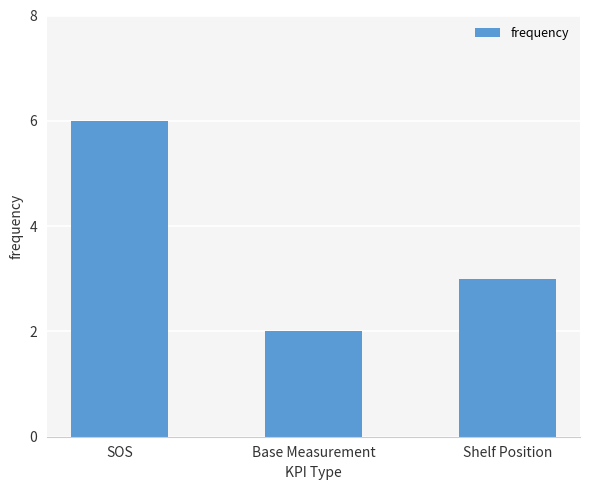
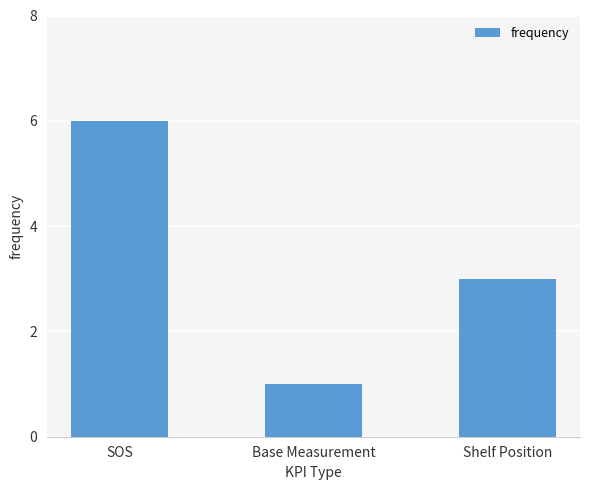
Base Measurement: 2 -> 1
